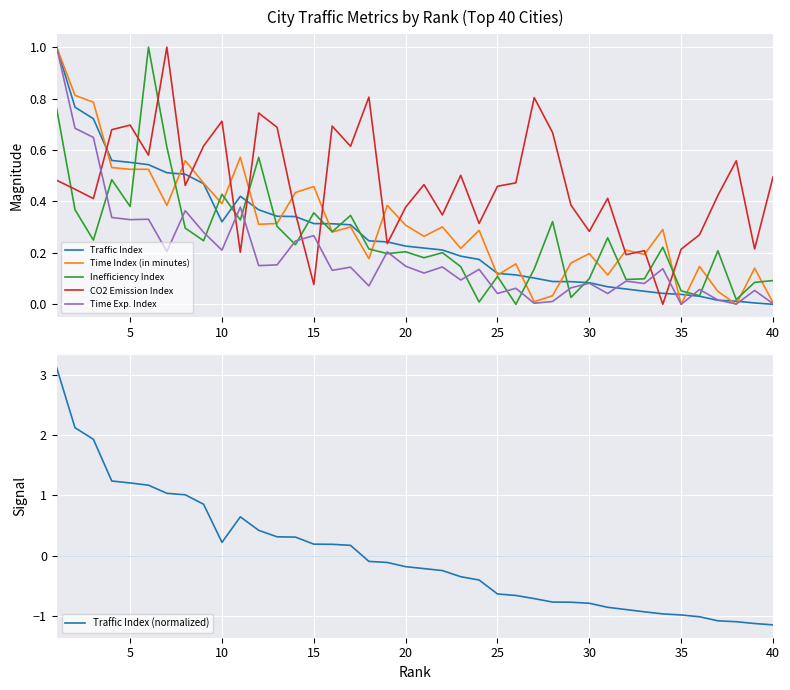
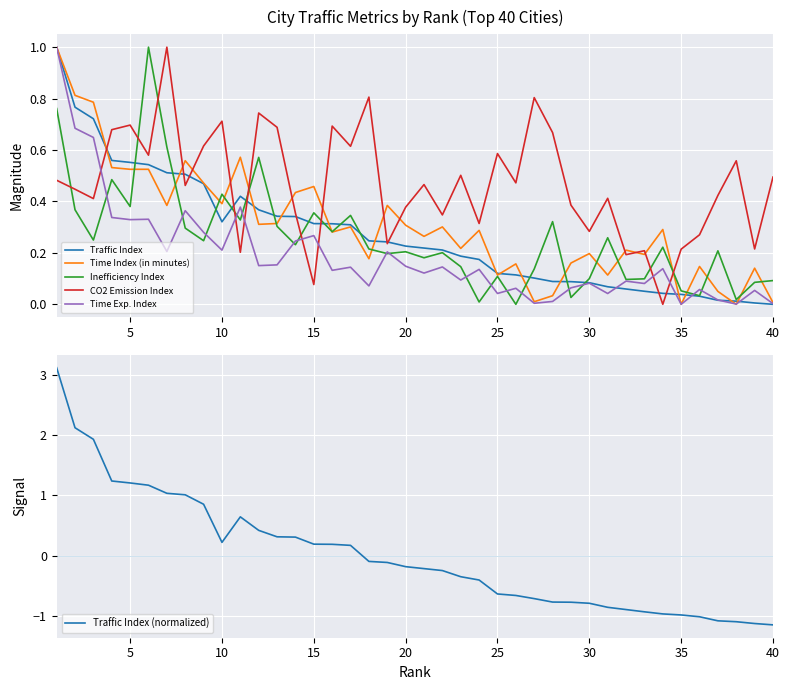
City Traffic Metrics by Rank (Top 40 Cities), CO2 Emission Index, 25: 0.46 -> 0.59
